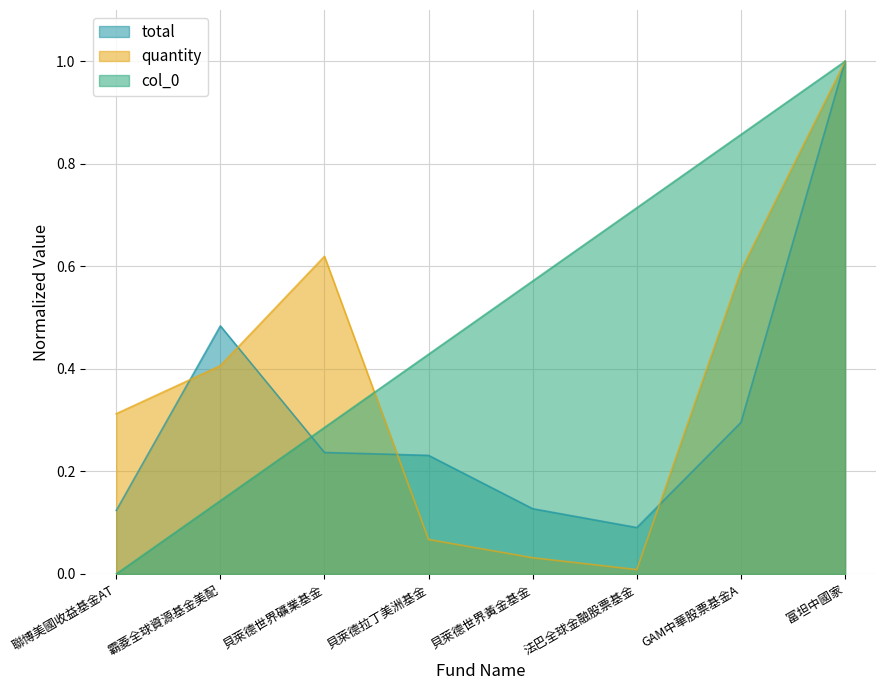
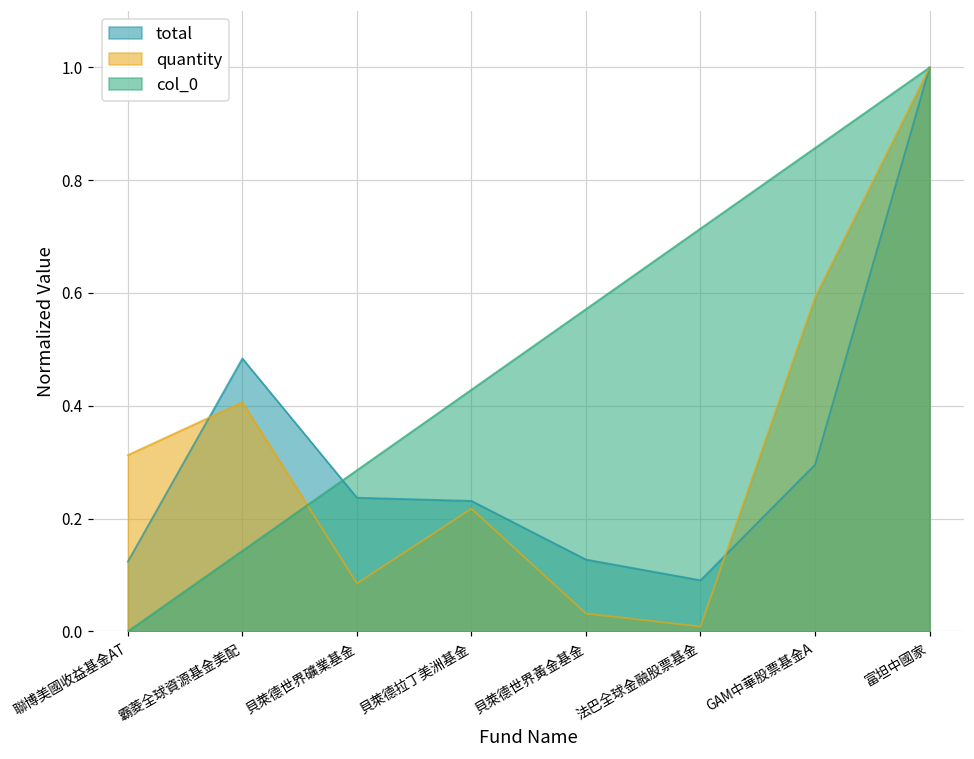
quantity, 貝萊德世界礦業基金: 0.62 -> 0.09
quantity, 貝萊德拉丁美洲基金: 0.07 -> 0.22
